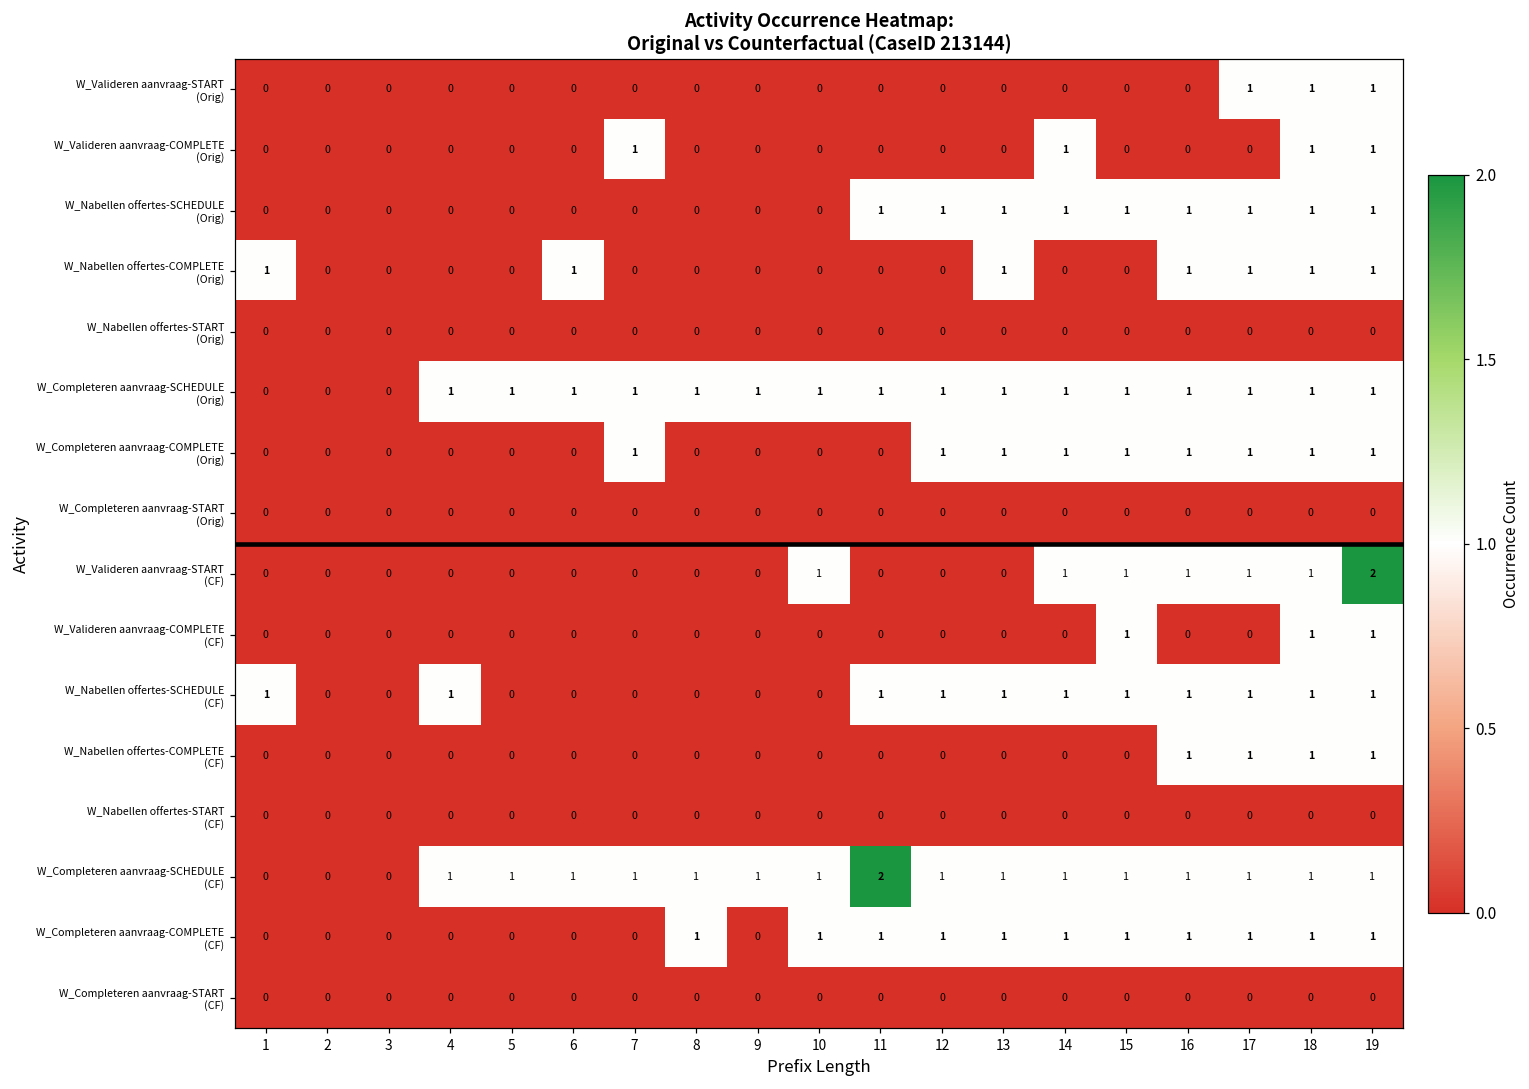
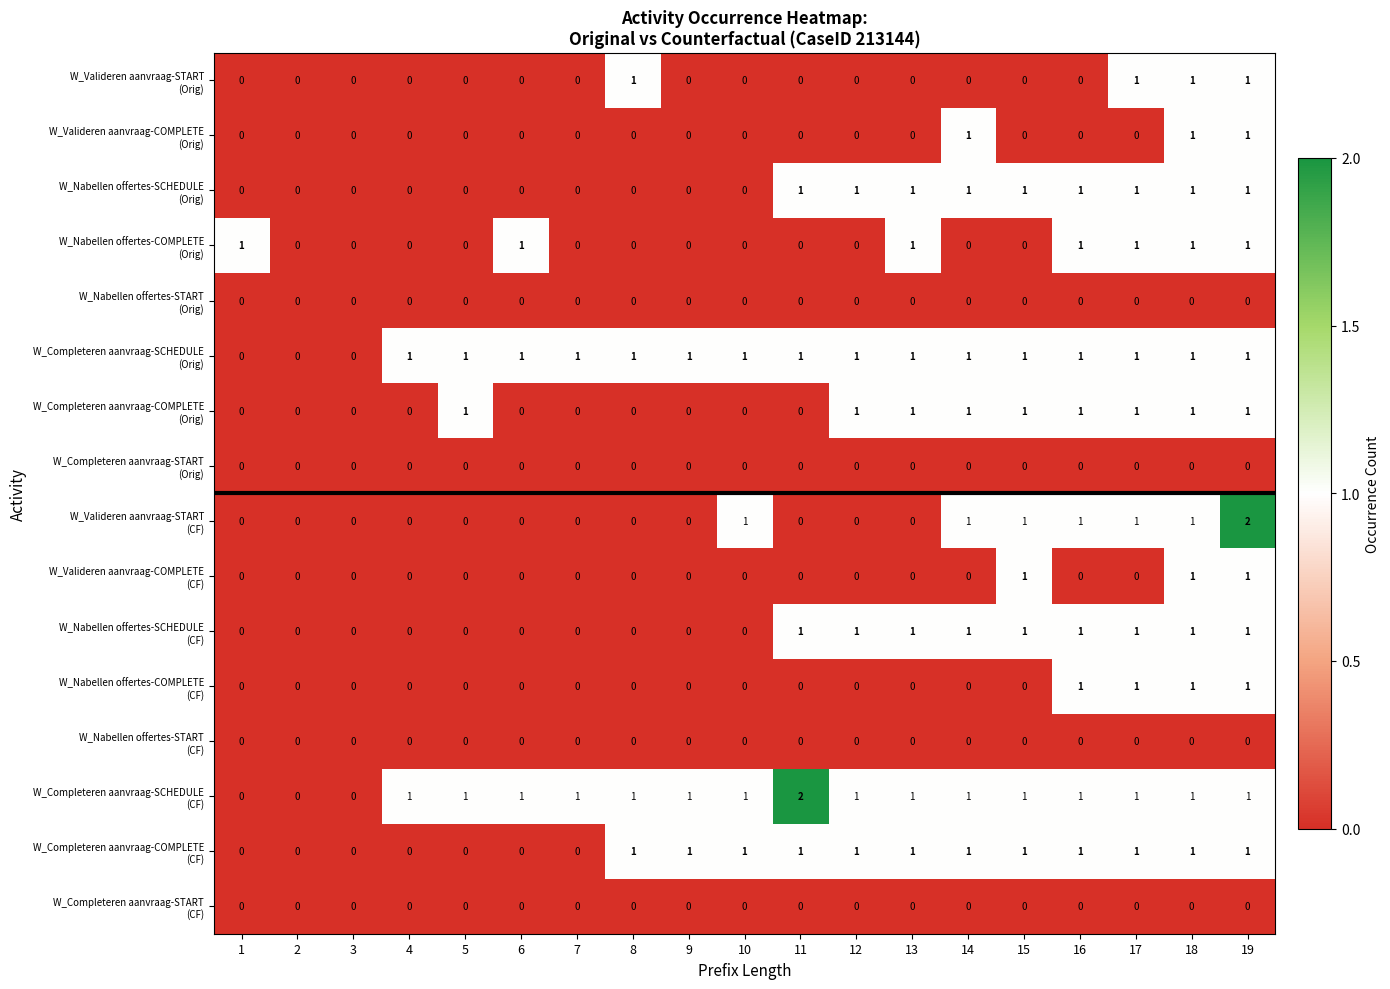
W_Valideren aanvraag-START (Orig), 8: 0 -> 1
W_Valideren aanvraag-COMPLETE (Orig), 7: 1 -> 0
W_Completeren aanvraag-COMPLETE (Orig), 5: 0 -> 1
W_Completeren aanvraag-COMPLETE (Orig), 7: 1 -> 0
W_Nabellen offertes-SCHEDULE (CF), 1: 1 -> 0
W_Nabellen offertes-SCHEDULE (CF), 4: 1 -> 0
W_Completeren aanvraag-COMPLETE (CF), 9: 0 -> 1
